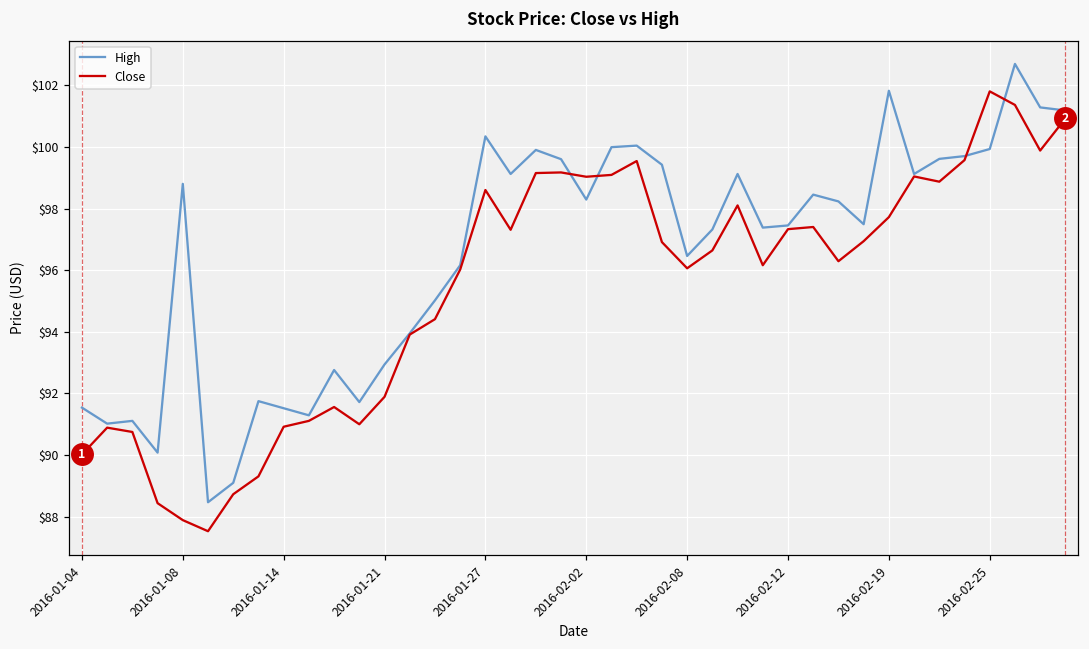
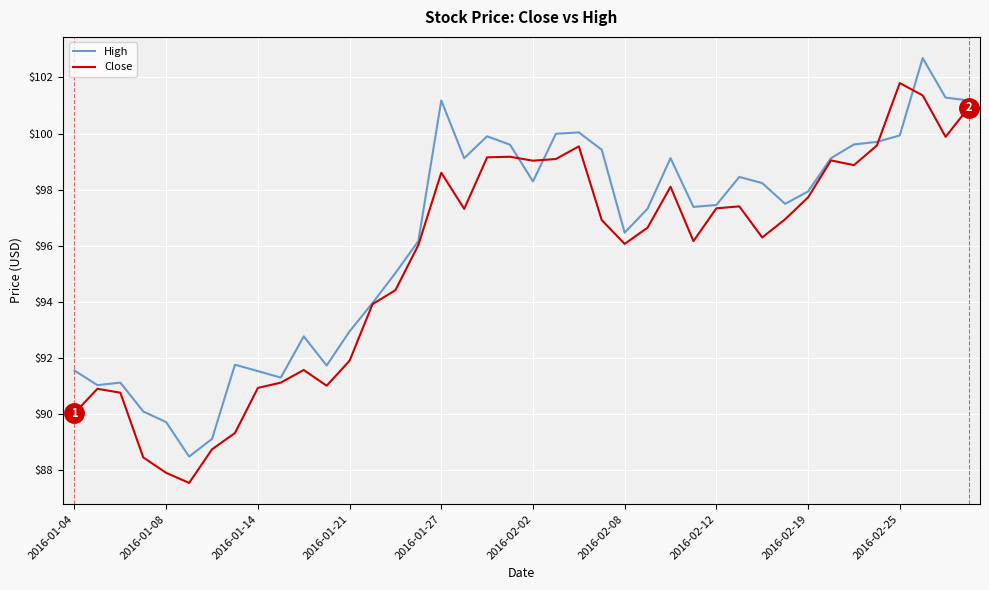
High, 2016-01-08: $98.8 -> $89.7
High, 2016-01-27: $100.3 -> $101.2
High, 2016-02-19: $101.8 -> $97.9
